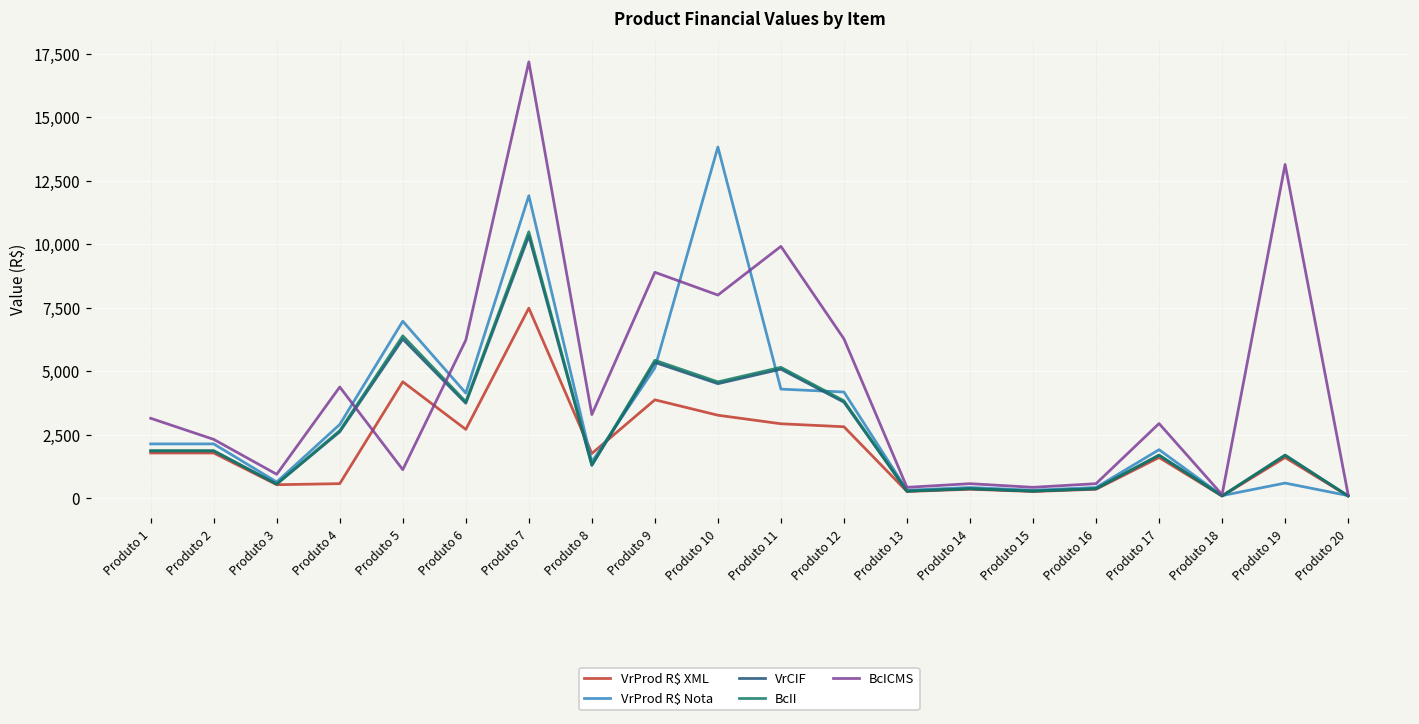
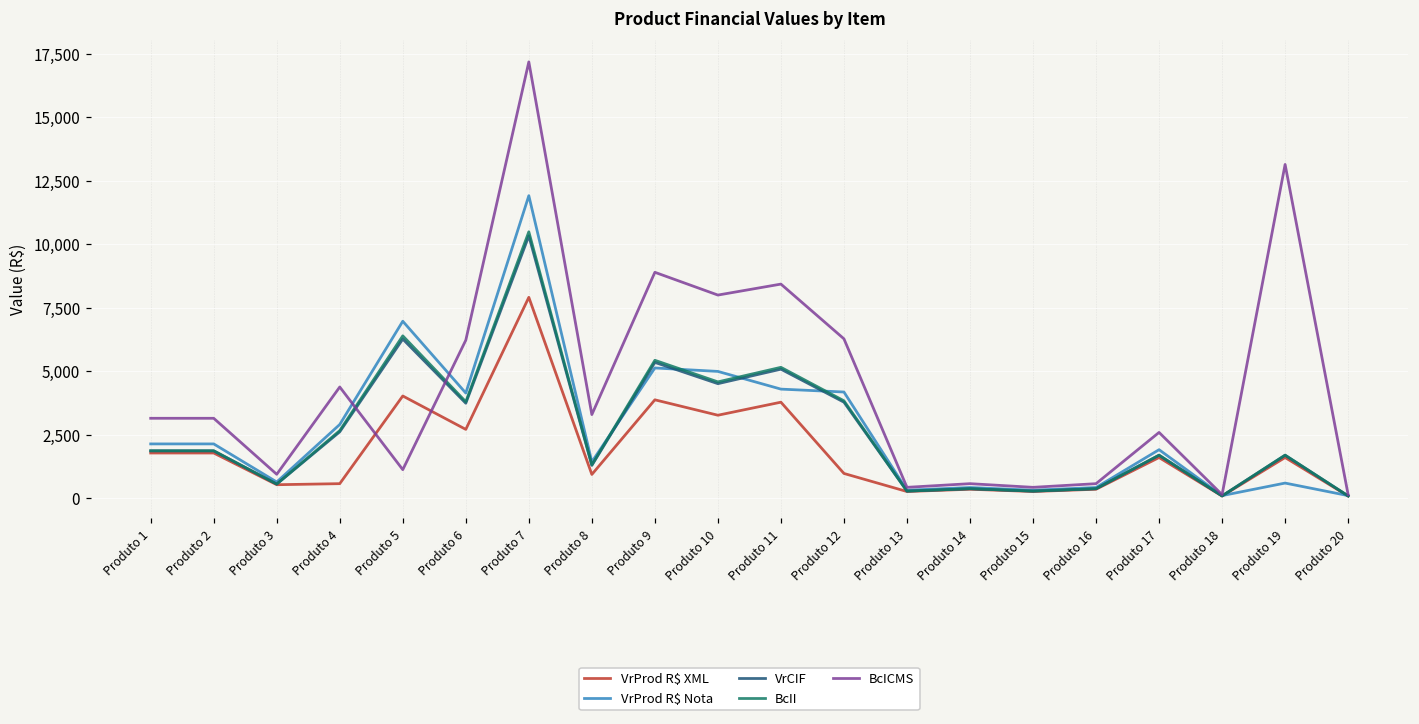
BcICMS, Produto 2: 2,300 -> 3,200
VrProd R$ XML, Produto 5: 4,600 -> 4,000
VrProd R$ XML, Produto 7: 7,500 -> 7,900
VrProd R$ XML, Produto 8: 1,800 -> 900
VrProd R$ Nota, Produto 10: 13,800 -> 5,000
VrProd R$ XML, Produto 11: 2,900 -> 3,800
BcICMS, Produto 11: 9,900 -> 8,400
VrProd R$ XML, Produto 12: 2,800 -> 1,000
BcICMS, Produto 17: 2,900 -> 2,600
